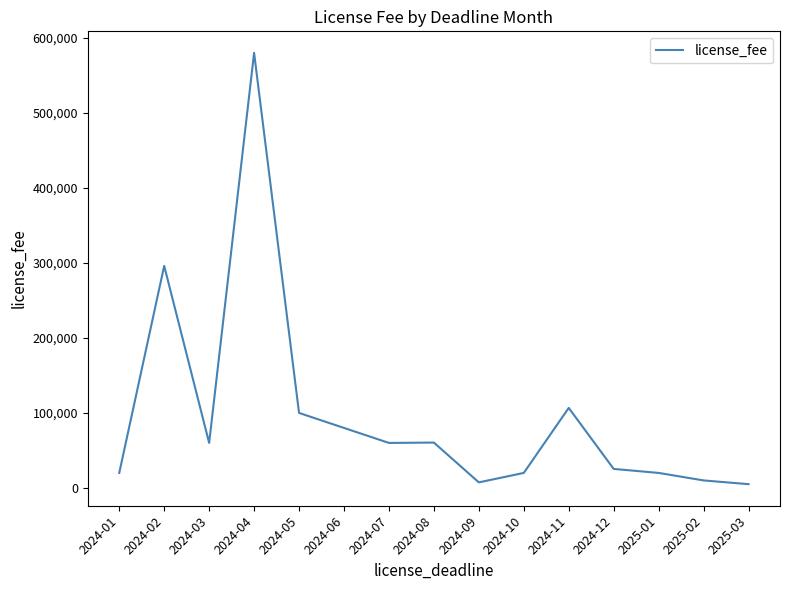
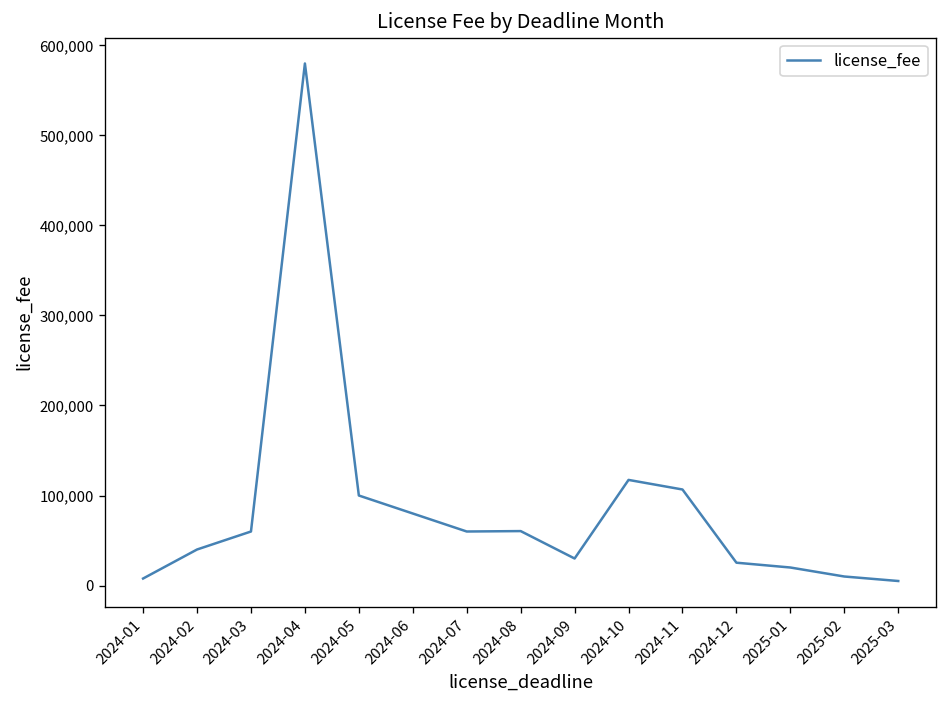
2024-01: 20,000 -> 10,000
2024-02: 300,000 -> 40,000
2024-09: 10,000 -> 30,000
2024-10: 20,000 -> 120,000
